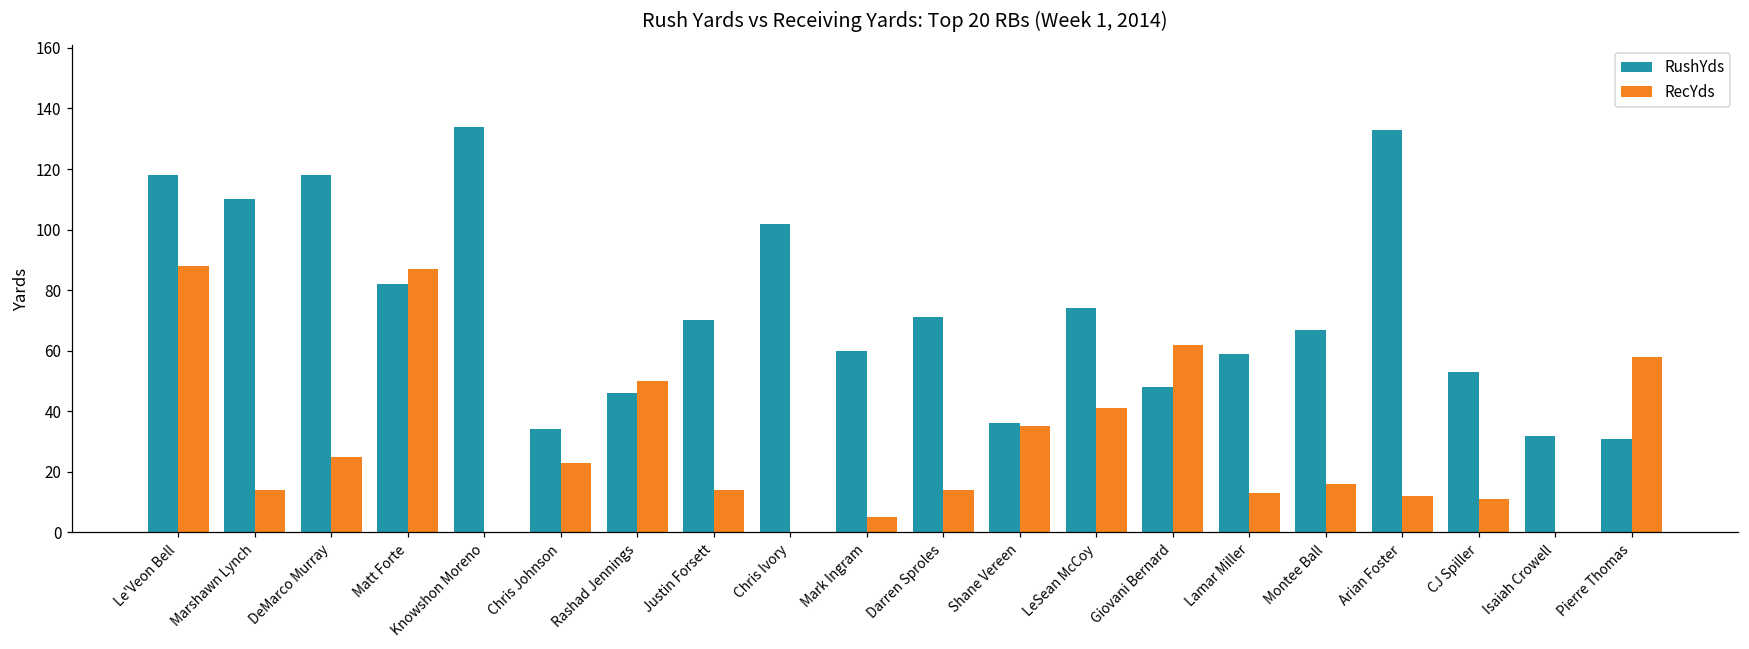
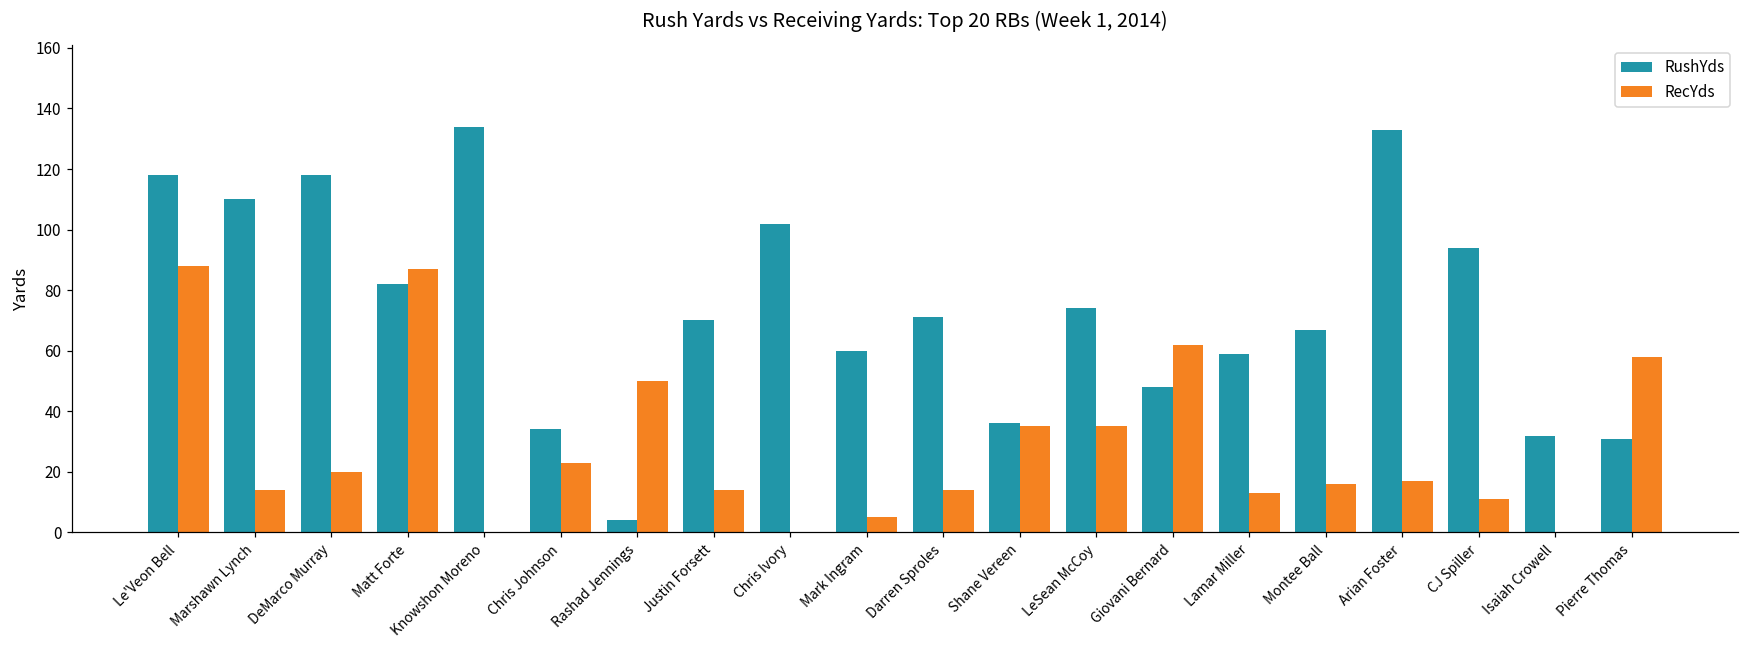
RecYds, DeMarco Murray: 25 -> 20
RushYds, Rashad Jennings: 46 -> 4
RecYds, LeSean McCoy: 41 -> 35
RecYds, Arian Foster: 12 -> 17
RushYds, CJ Spiller: 53 -> 94
